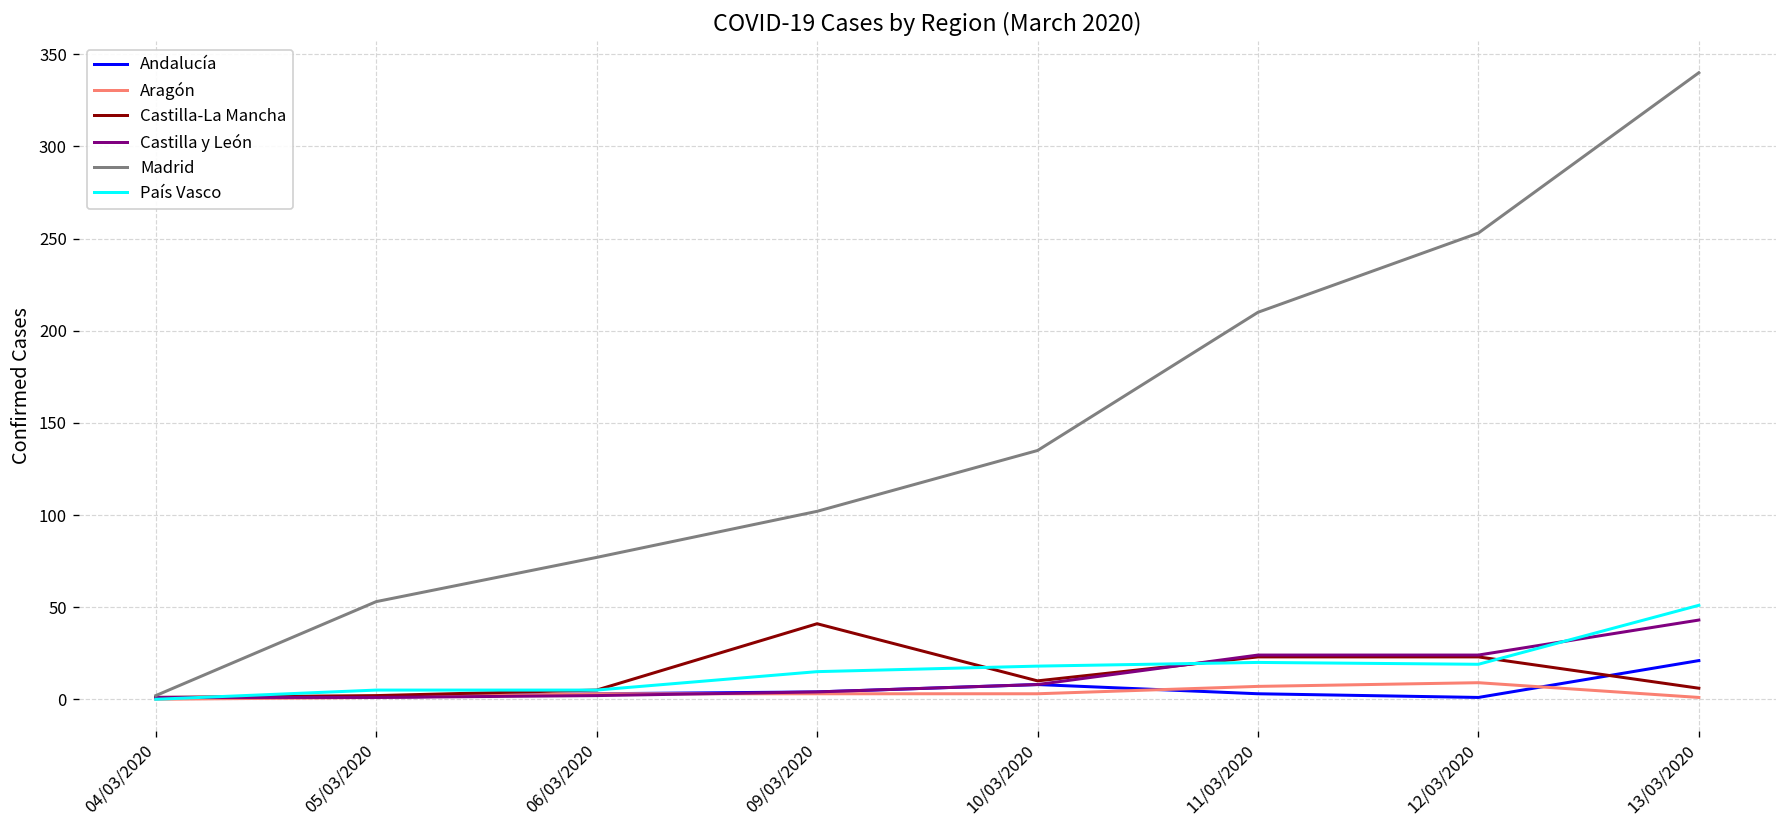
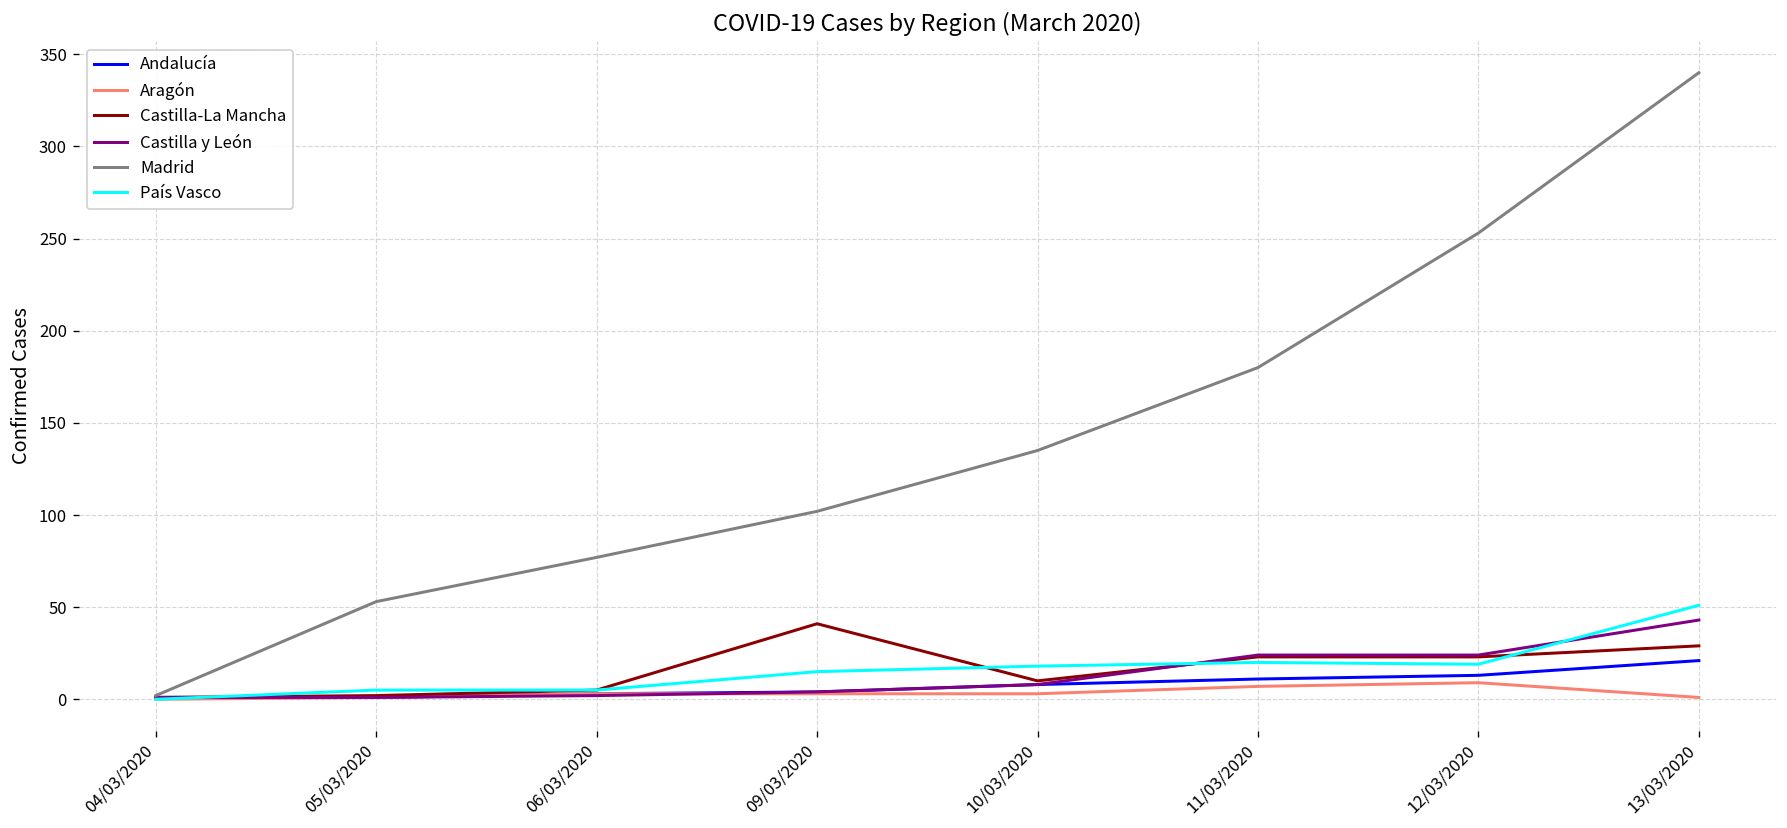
Andalucía, 11/03/2020: 3 -> 11
Madrid, 11/03/2020: 210 -> 180
Andalucía, 12/03/2020: 1 -> 13
Castilla-La Mancha, 13/03/2020: 6 -> 29
